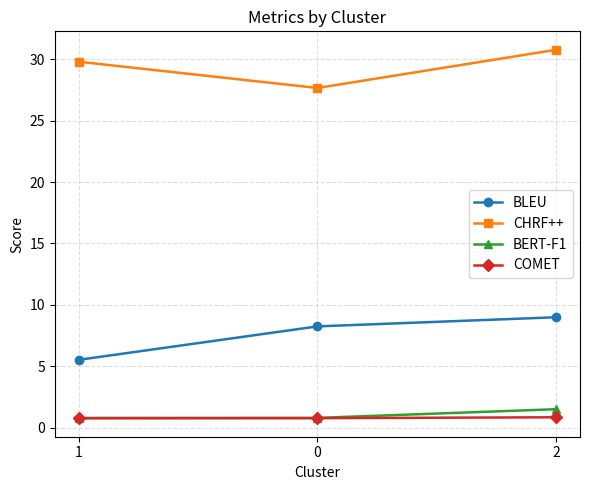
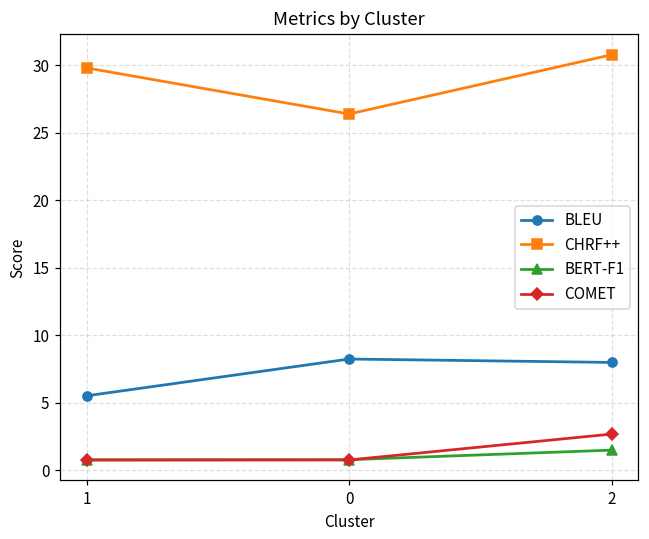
CHRF++, 0: 27.7 -> 26.4
BLEU, 2: 9.0 -> 8.0
COMET, 2: 0.8 -> 2.7
